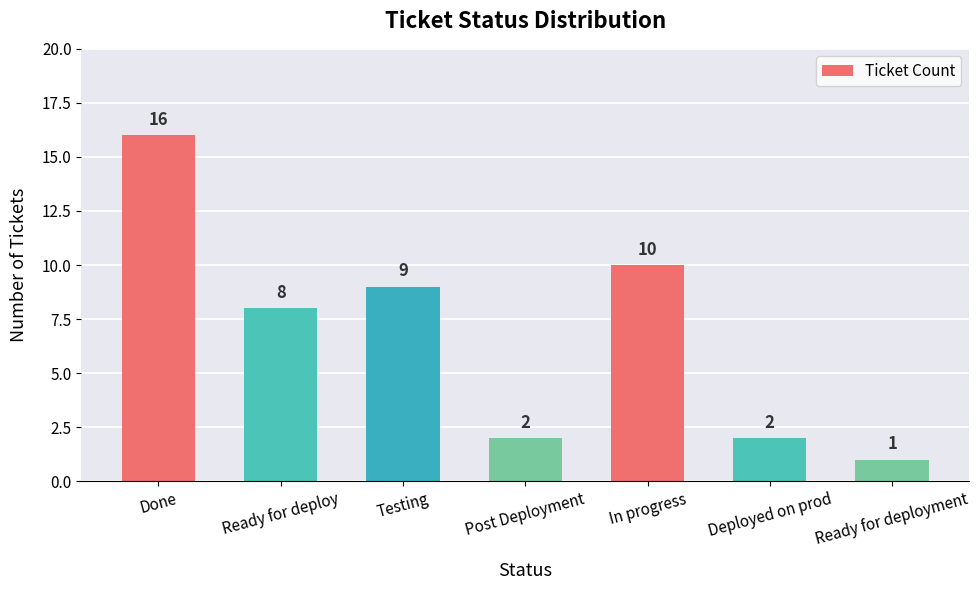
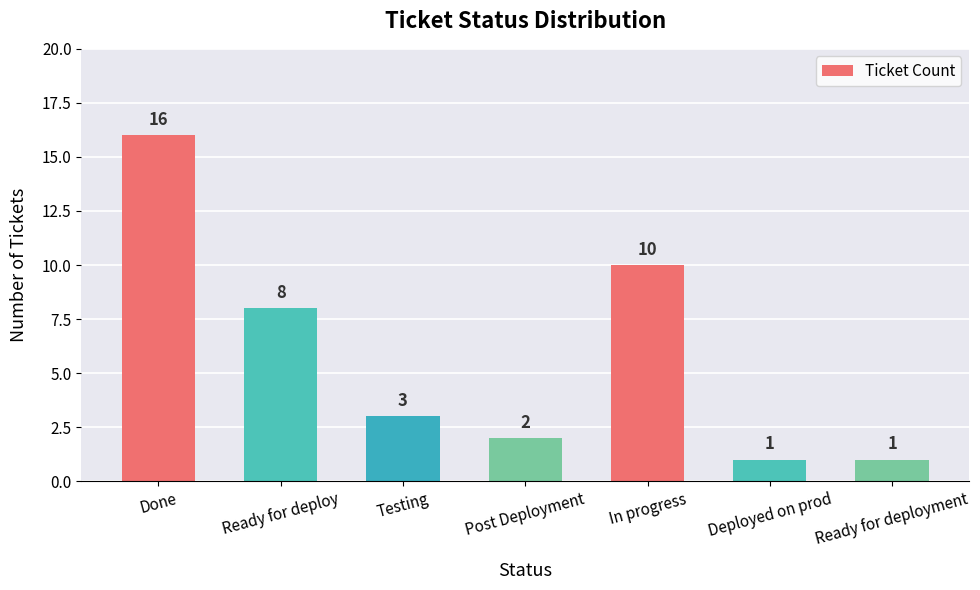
Testing: 9 -> 3
Deployed on prod: 2 -> 1
